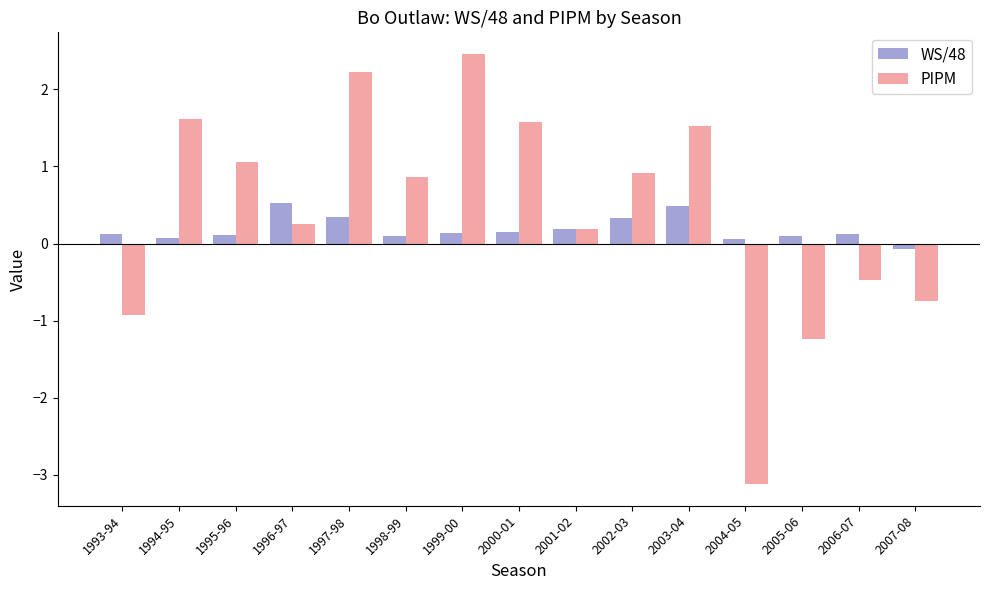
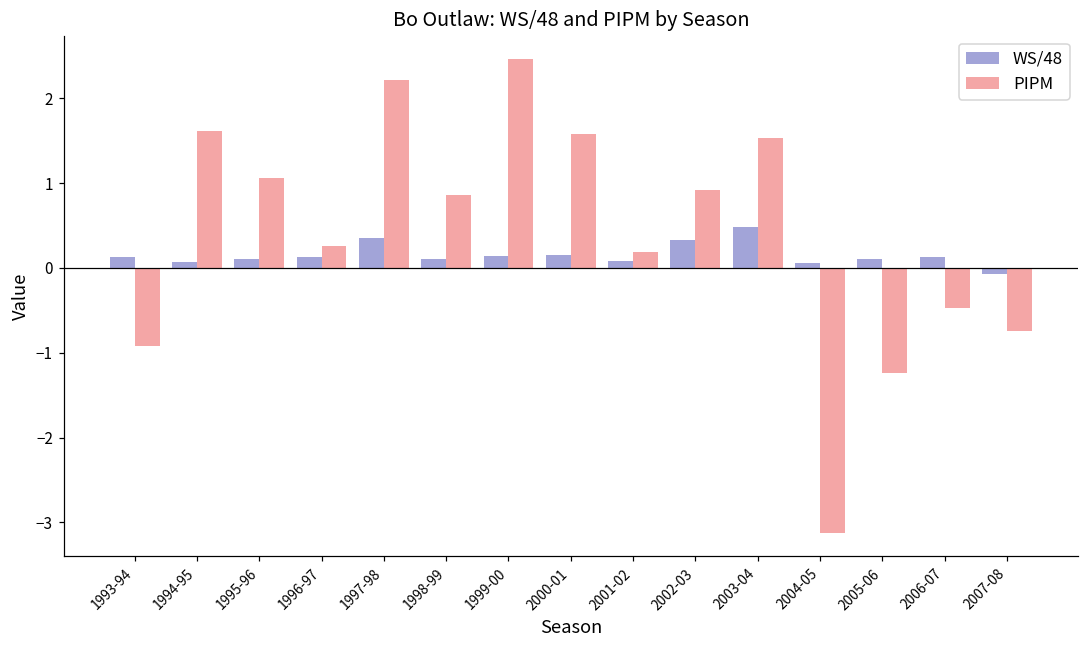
WS/48, 1996-97: 0.5 -> 0.1
WS/48, 2001-02: 0.2 -> 0.1
